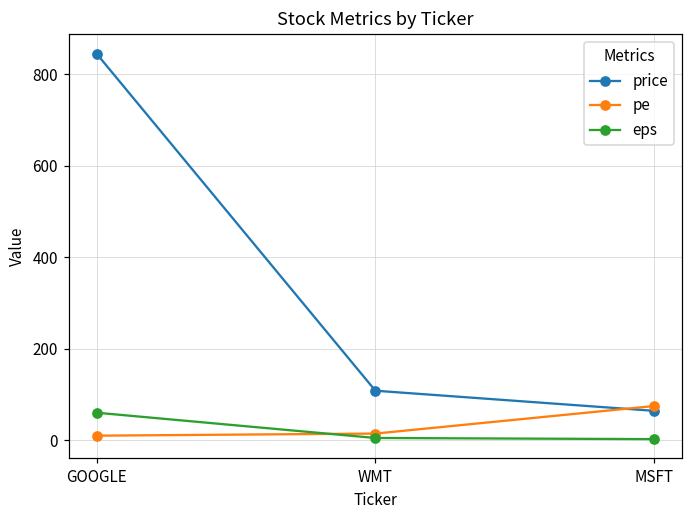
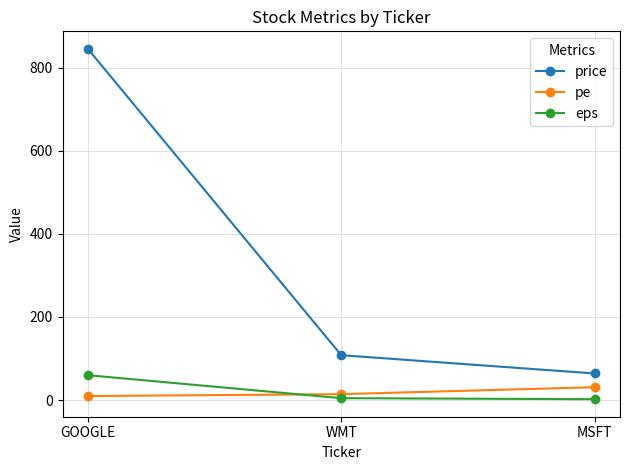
pe, MSFT: 70 -> 30
